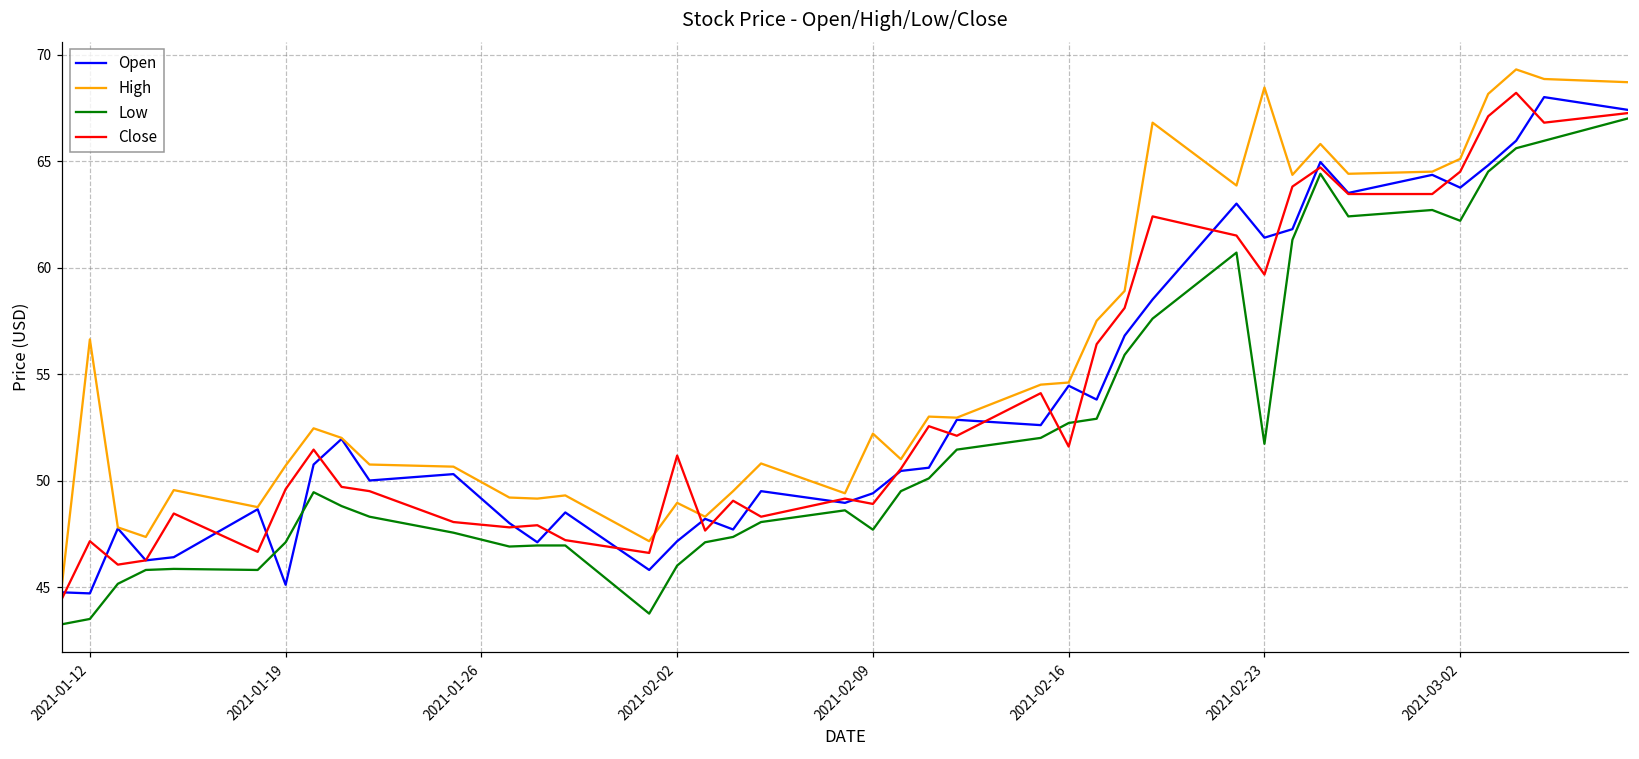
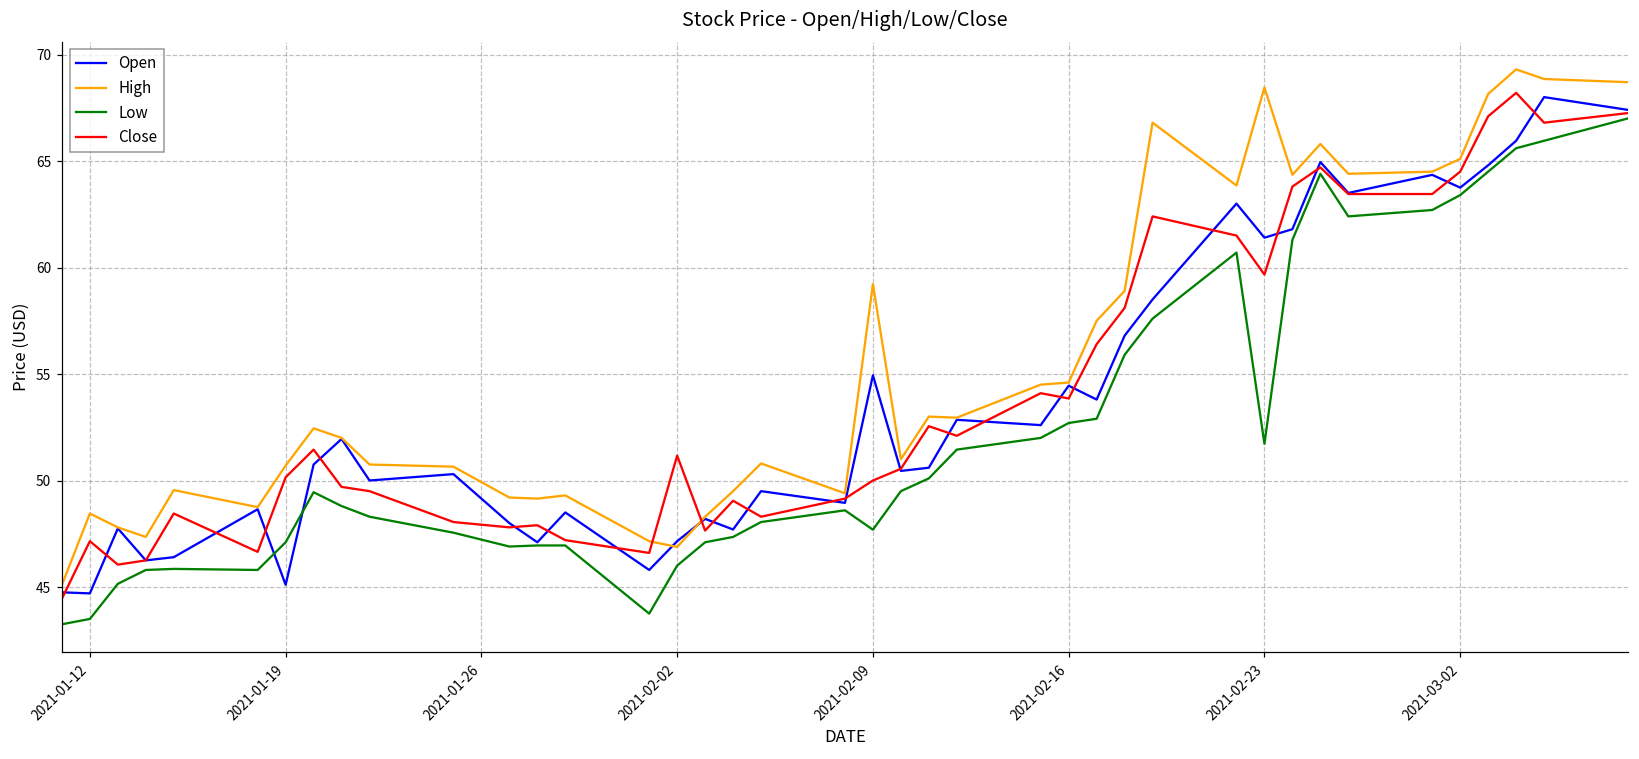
High, 2021-01-12: 56.6 -> 48.5
Close, 2021-01-19: 49.6 -> 50.2
High, 2021-02-02: 49.0 -> 46.9
Open, 2021-02-09: 49.4 -> 54.9
High, 2021-02-09: 52.2 -> 59.2
Close, 2021-02-09: 48.9 -> 50.0
Close, 2021-02-16: 51.6 -> 53.8
Low, 2021-03-02: 62.2 -> 63.4
